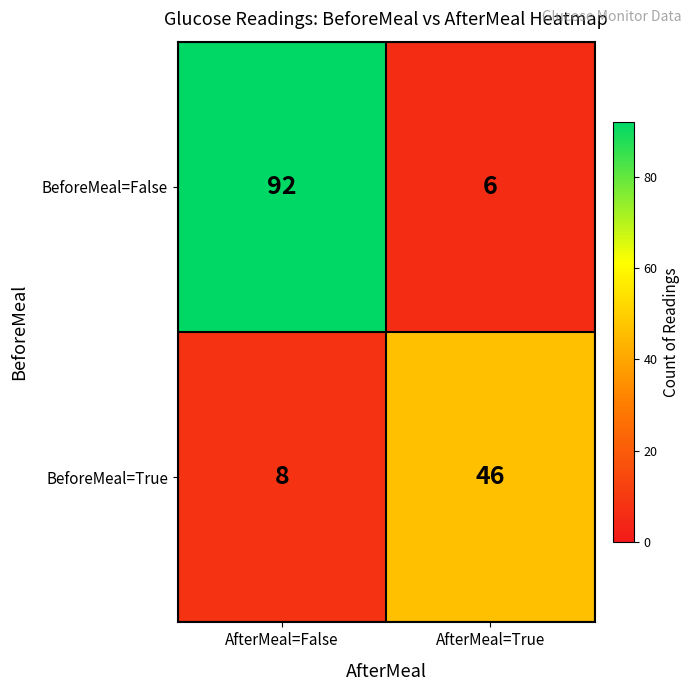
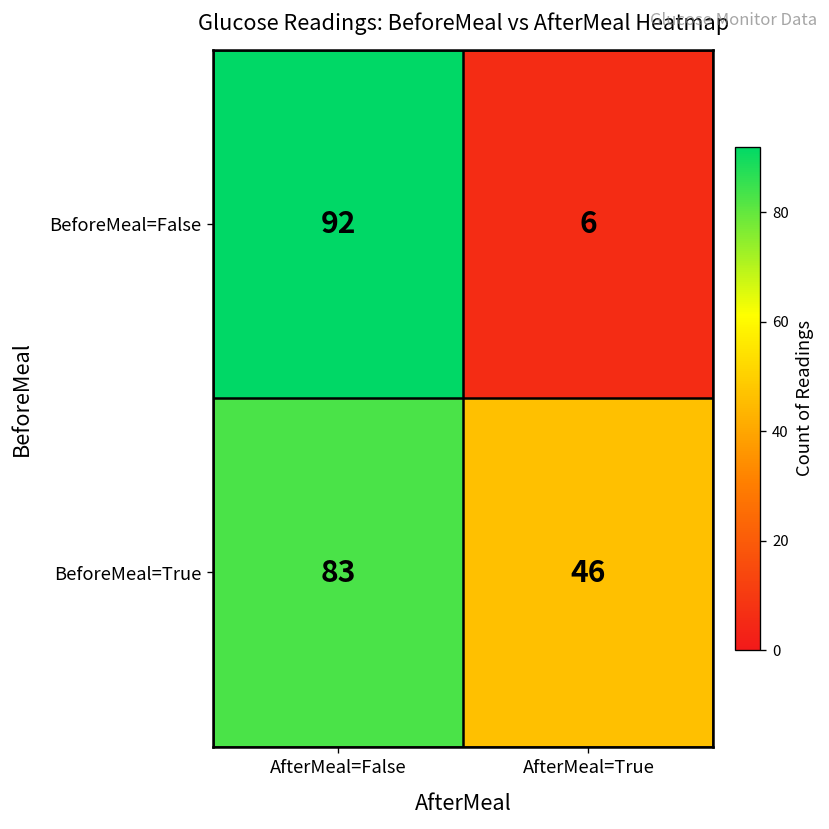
BeforeMeal=True, AfterMeal=False: 8 -> 83
